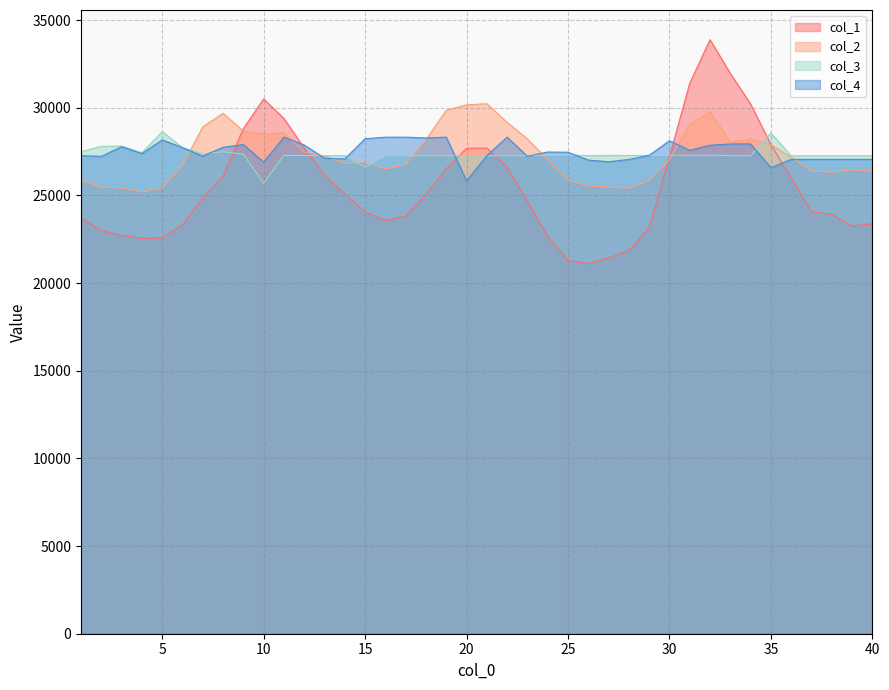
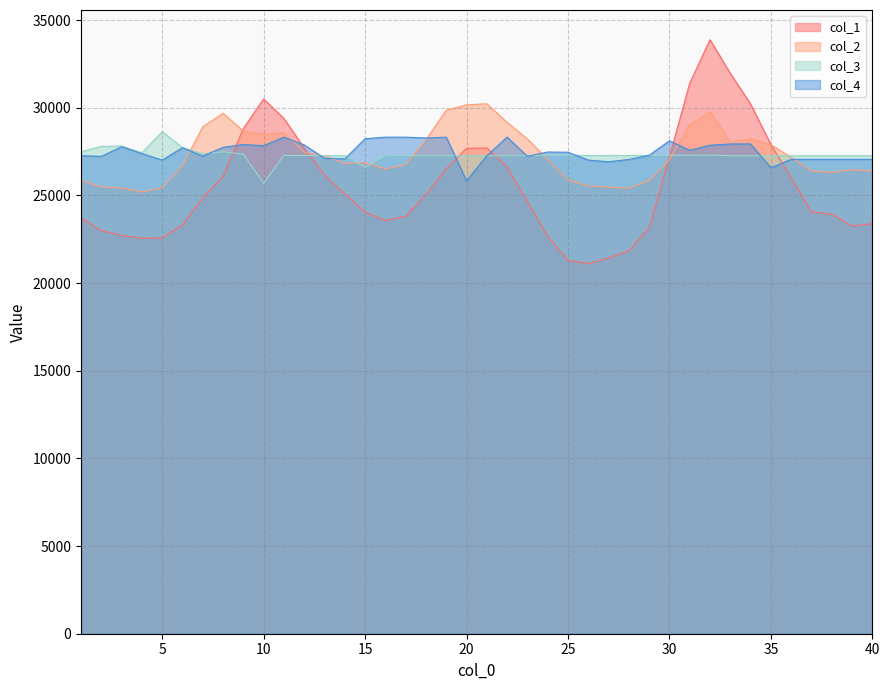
col_4, 5: 28200 -> 27000
col_4, 10: 26900 -> 27800
col_3, 35: 28600 -> 27300
